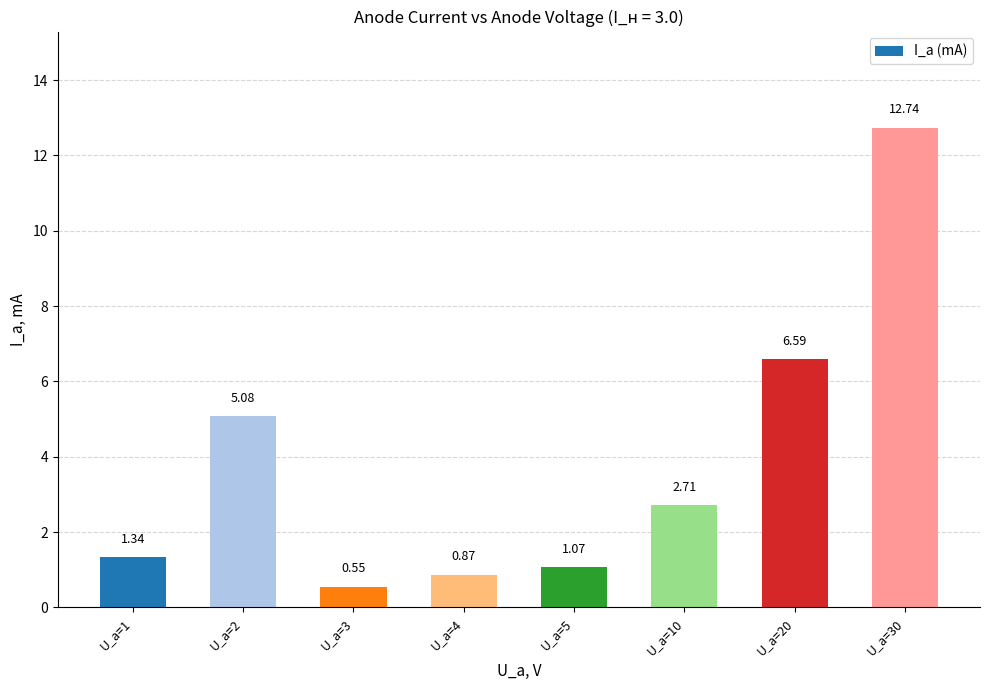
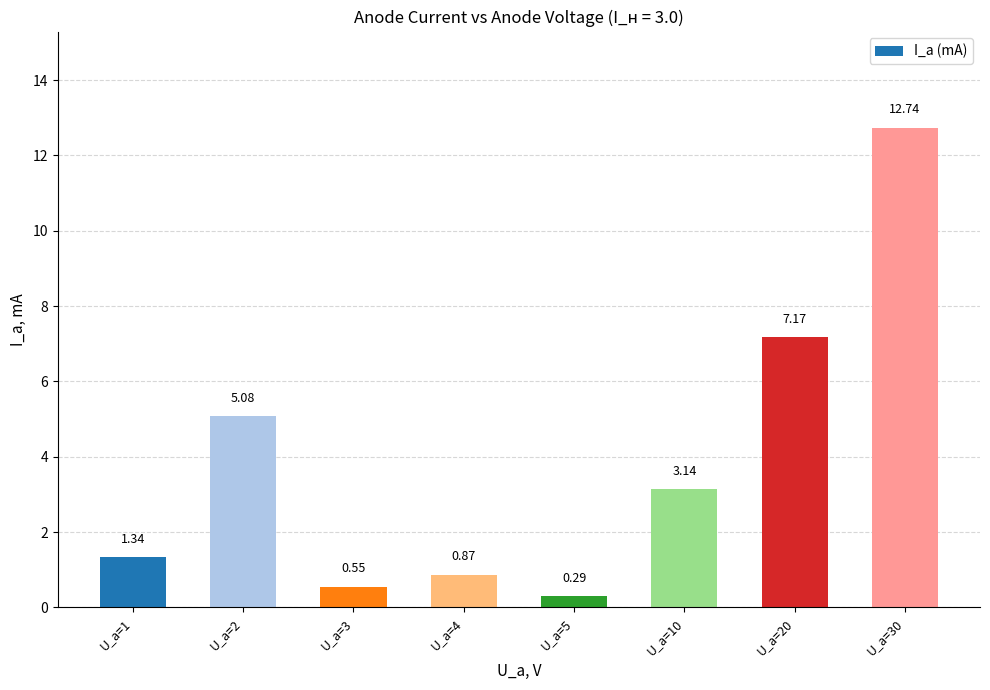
U_a=5: 1.07 -> 0.29
U_a=10: 2.71 -> 3.14
U_a=20: 6.59 -> 7.17
